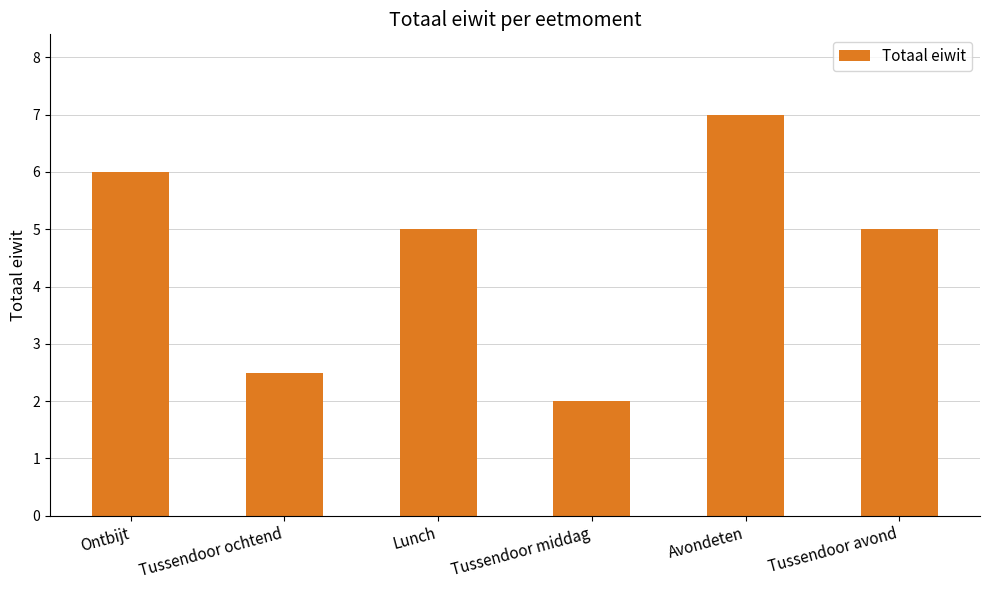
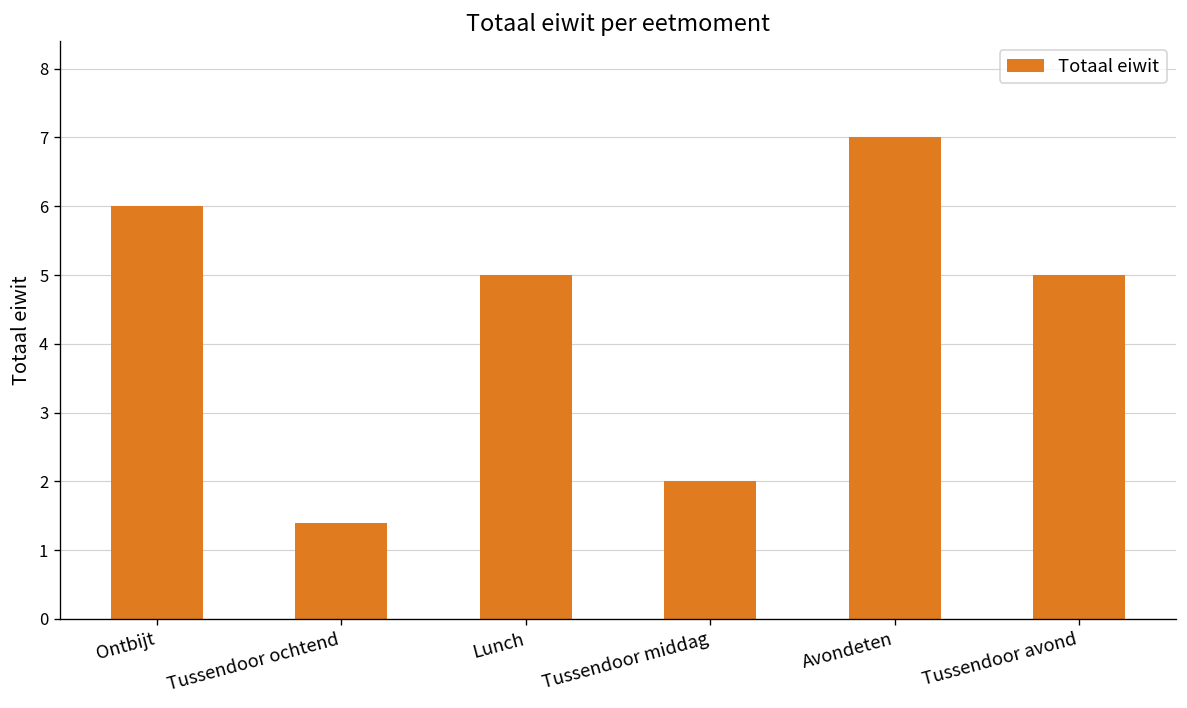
Tussendoor ochtend: 2.5 -> 1.4
